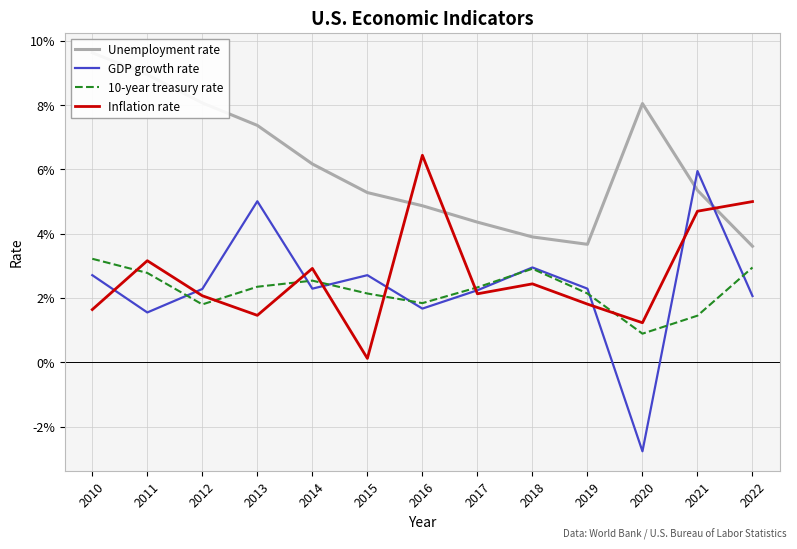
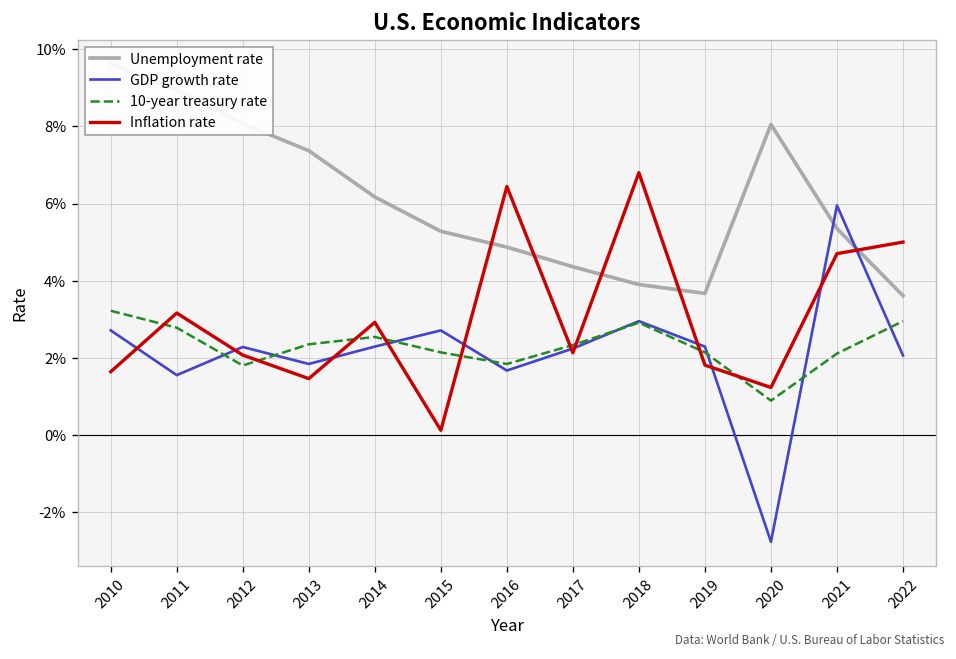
GDP growth rate, 2013: 5.0% -> 1.8%
Inflation rate, 2018: 2.4% -> 6.8%
10-year treasury rate, 2021: 1.5% -> 2.1%
